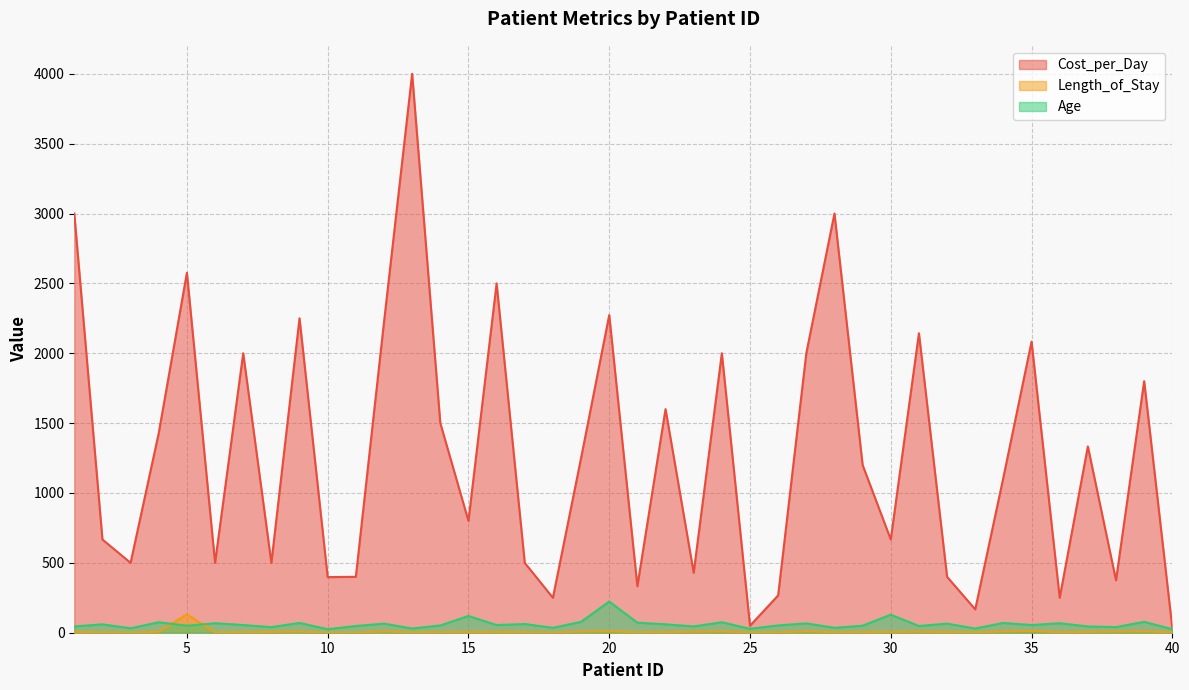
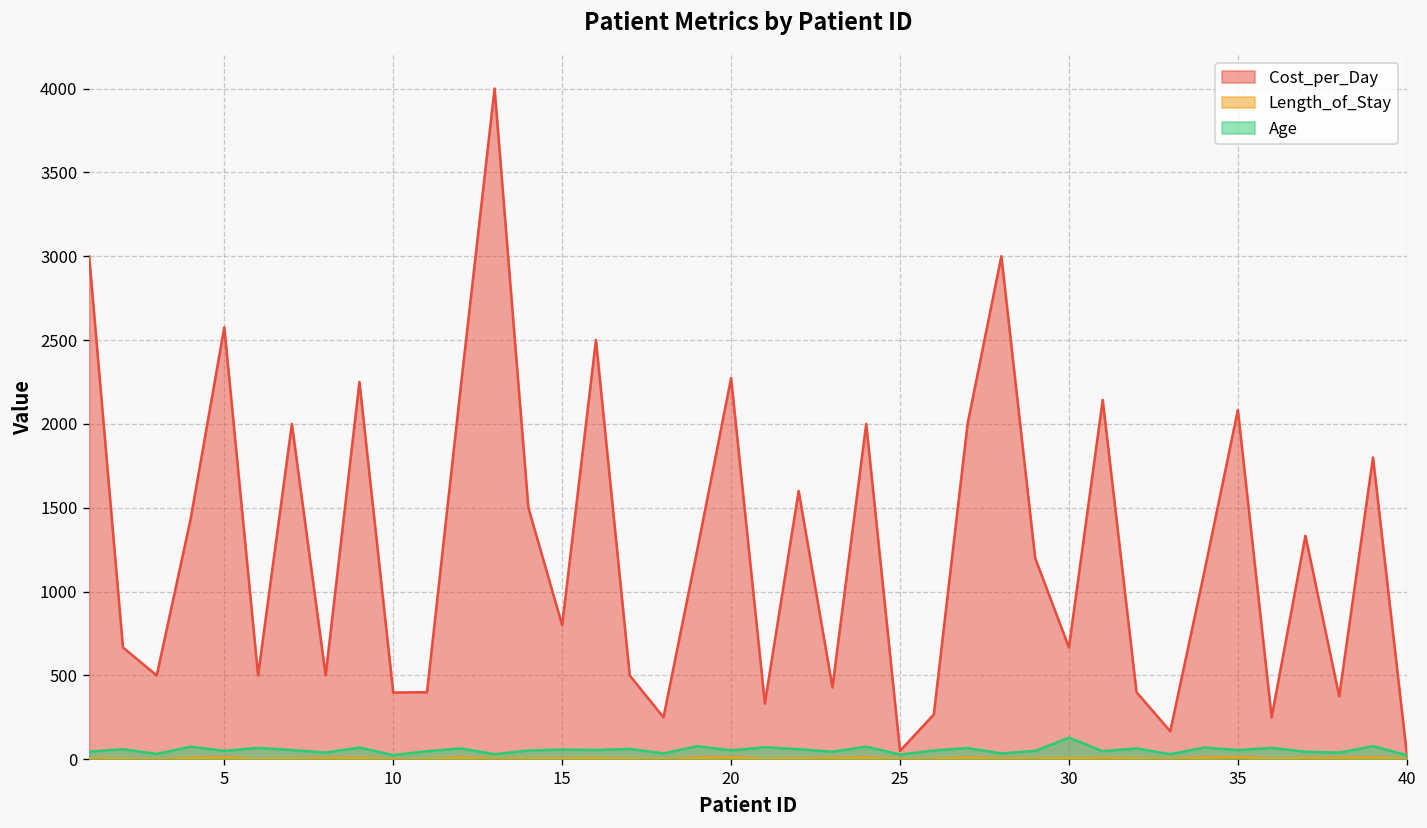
Length_of_Stay, 5: 130 -> 10
Age, 15: 120 -> 60
Age, 20: 220 -> 50
